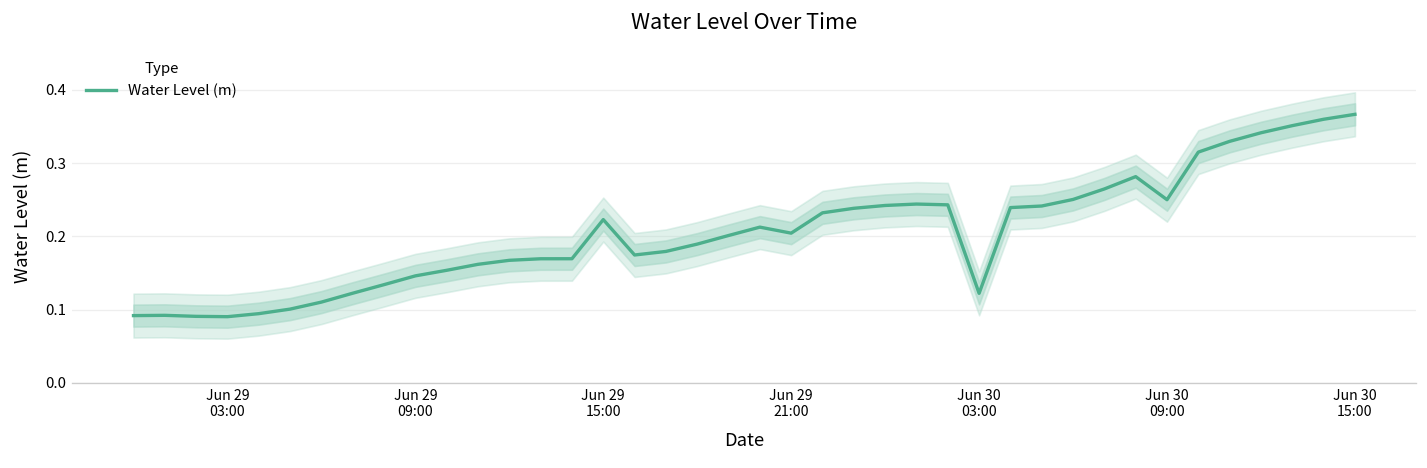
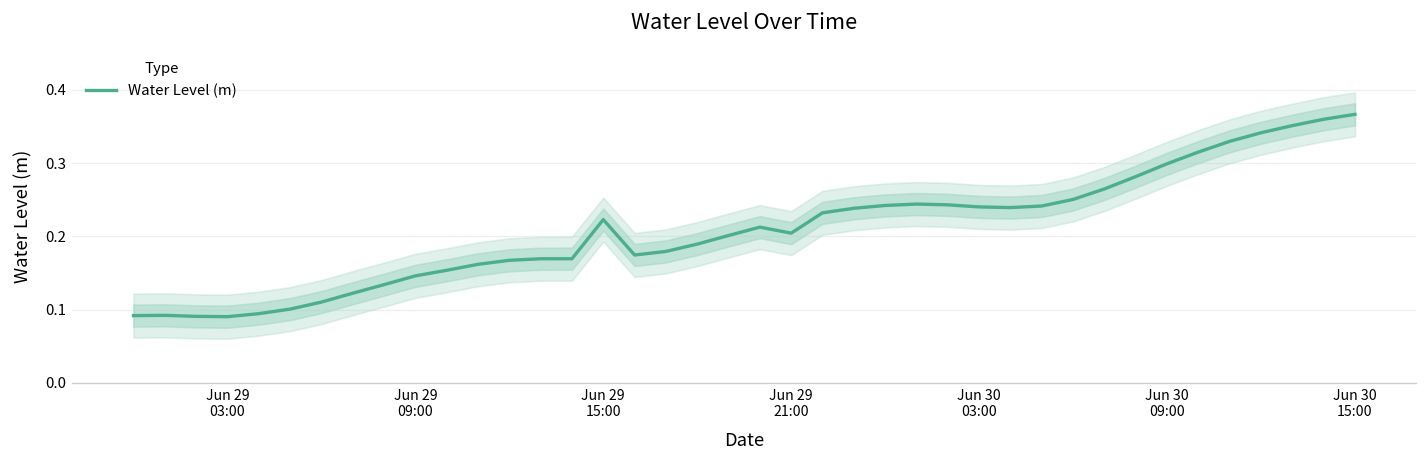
Water Level (m), Jun 30 03:00: 0.12 -> 0.24
Water Level (m), Jun 30 09:00: 0.25 -> 0.30
